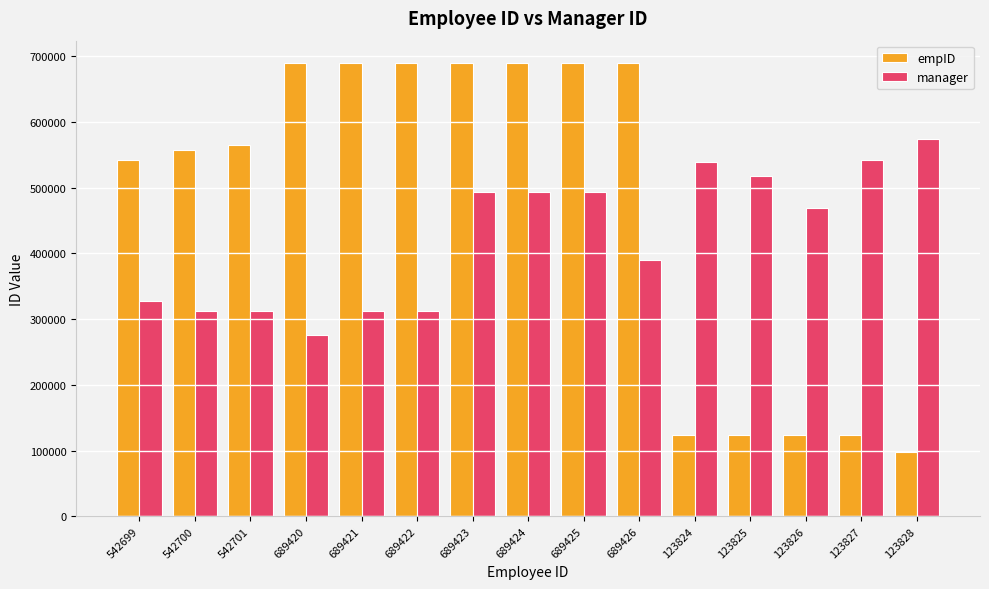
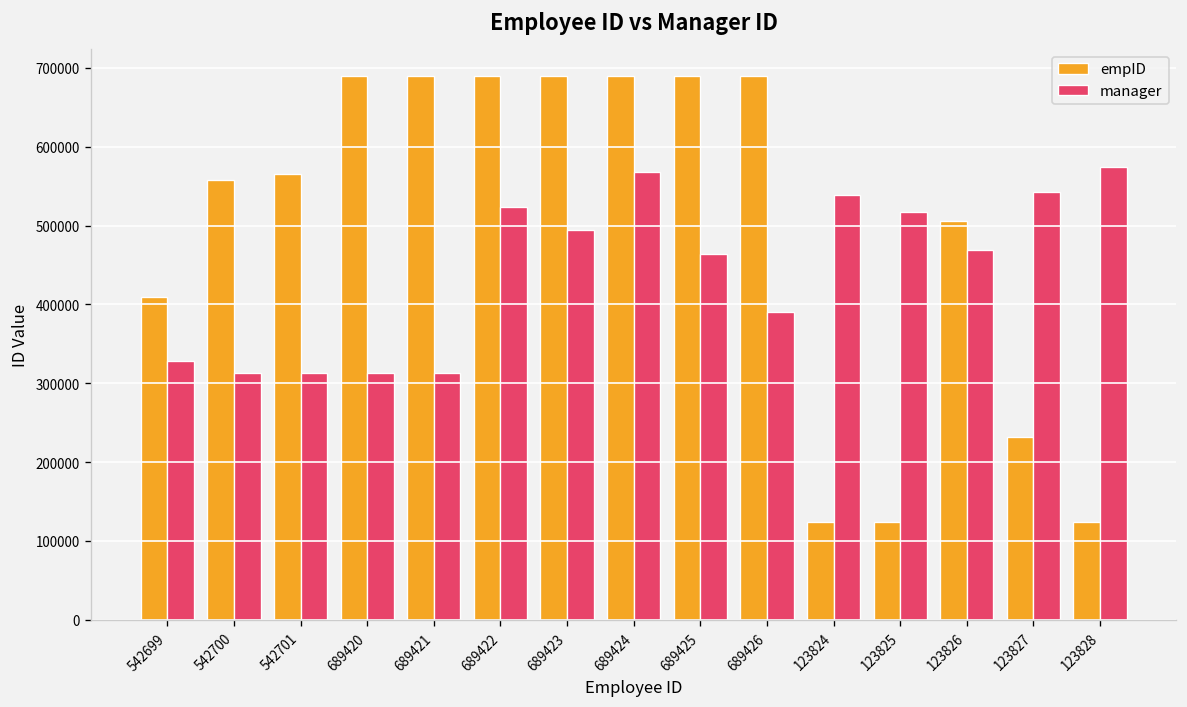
empID, 542699: 540000 -> 410000
manager, 689420: 280000 -> 310000
manager, 689422: 310000 -> 520000
manager, 689424: 490000 -> 570000
manager, 689425: 490000 -> 460000
empID, 123826: 120000 -> 510000
empID, 123827: 120000 -> 230000
empID, 123828: 100000 -> 120000
